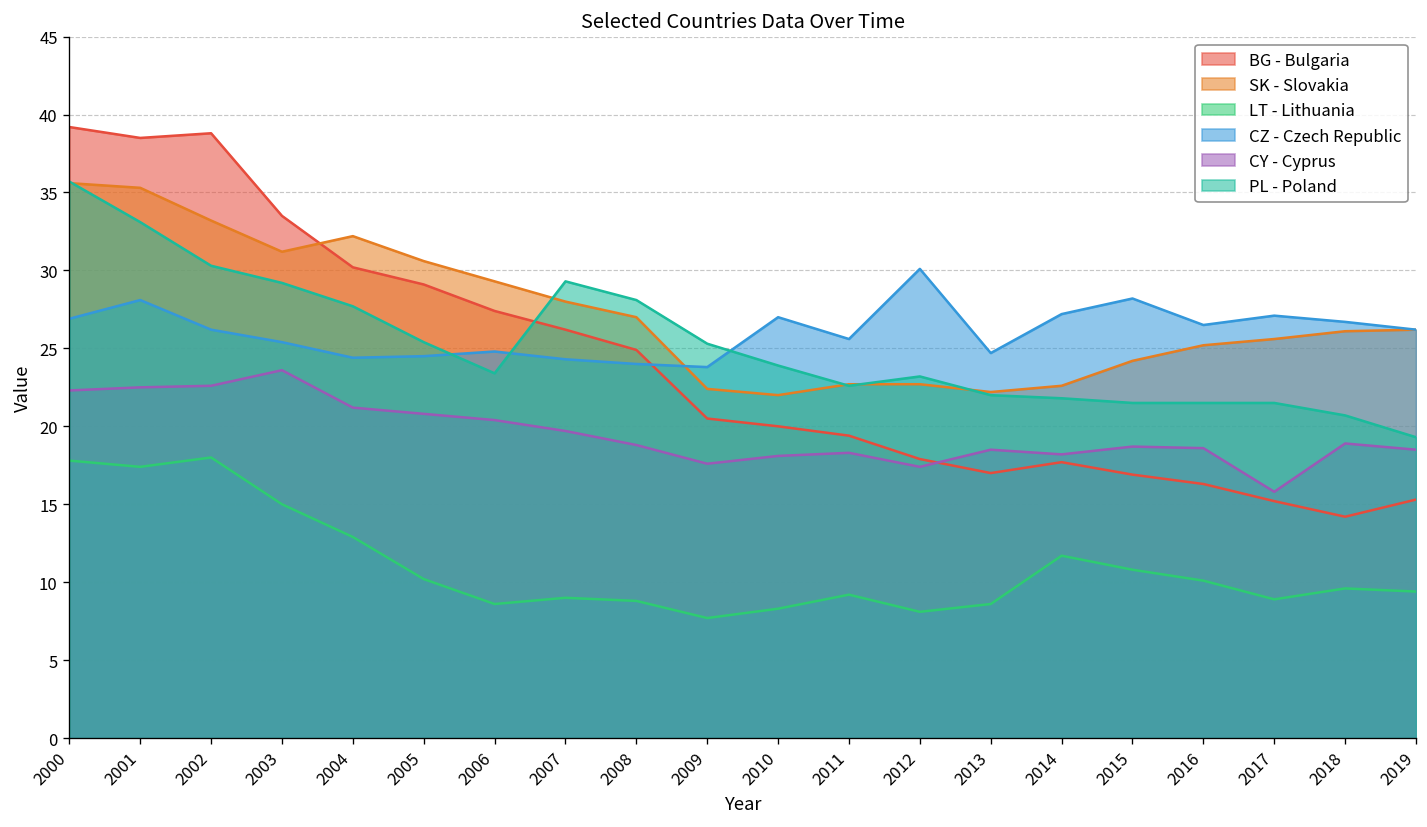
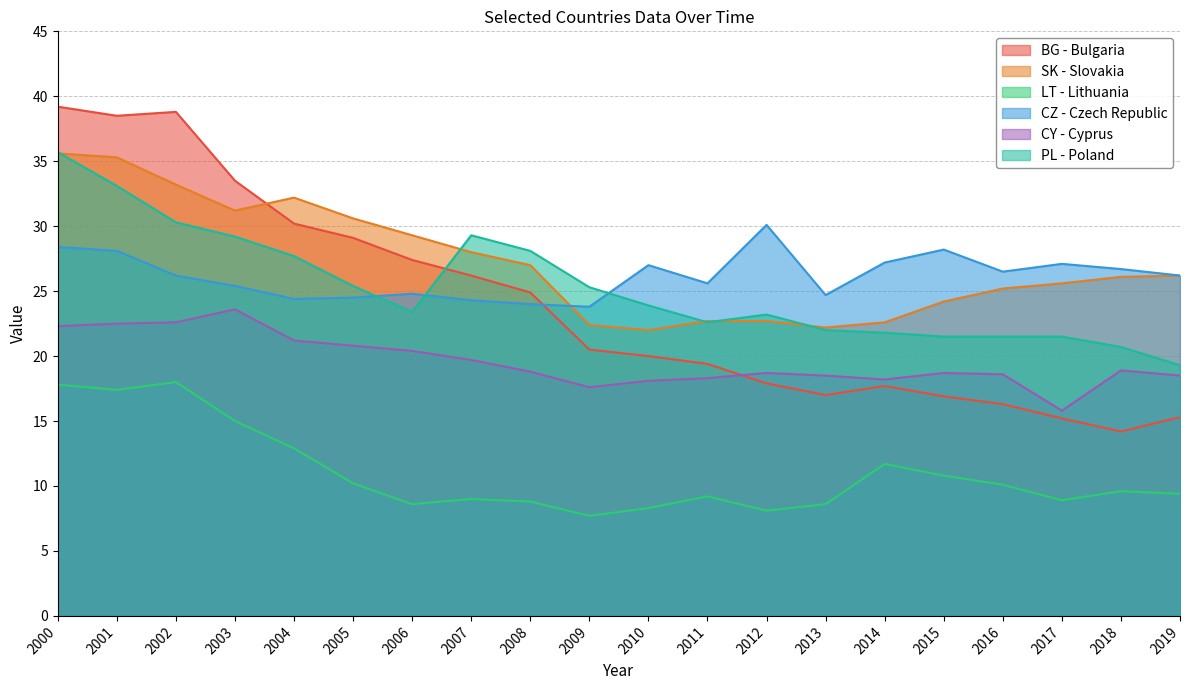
CZ - Czech Republic, 2000: 26.9 -> 28.4
CY - Cyprus, 2012: 17.4 -> 18.7
